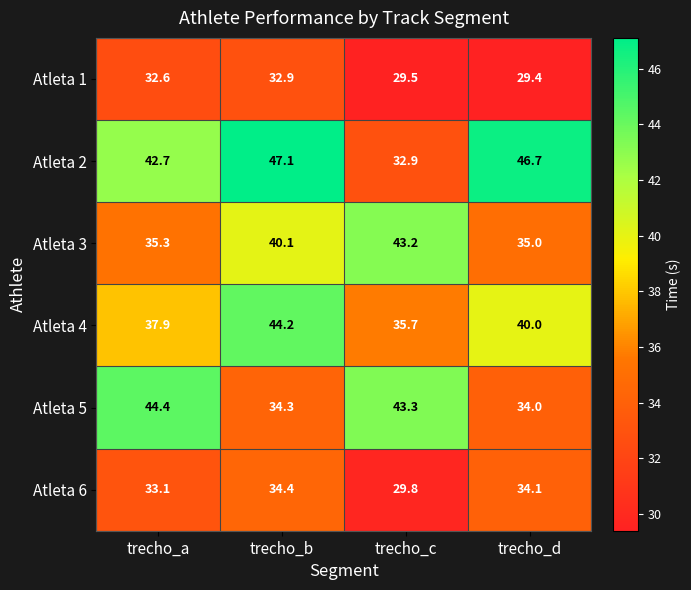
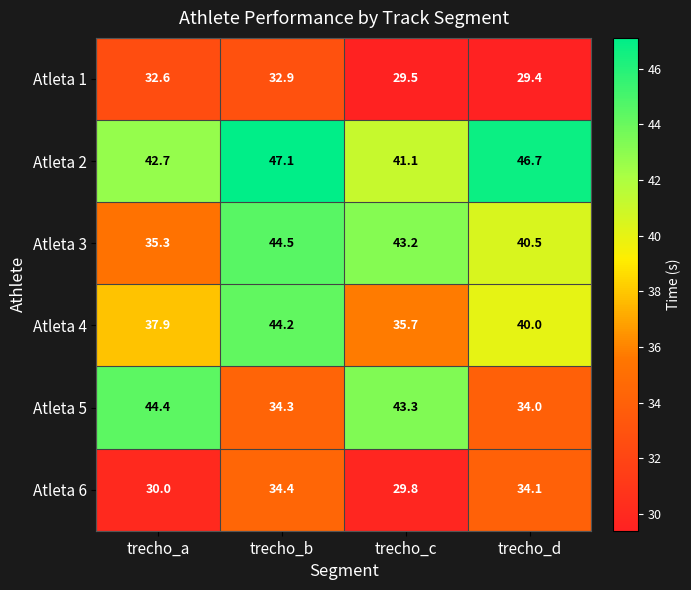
Atleta 2, trecho_c: 32.9 -> 41.1
Atleta 3, trecho_b: 40.1 -> 44.5
Atleta 3, trecho_d: 35.0 -> 40.5
Atleta 6, trecho_a: 33.1 -> 30.0
